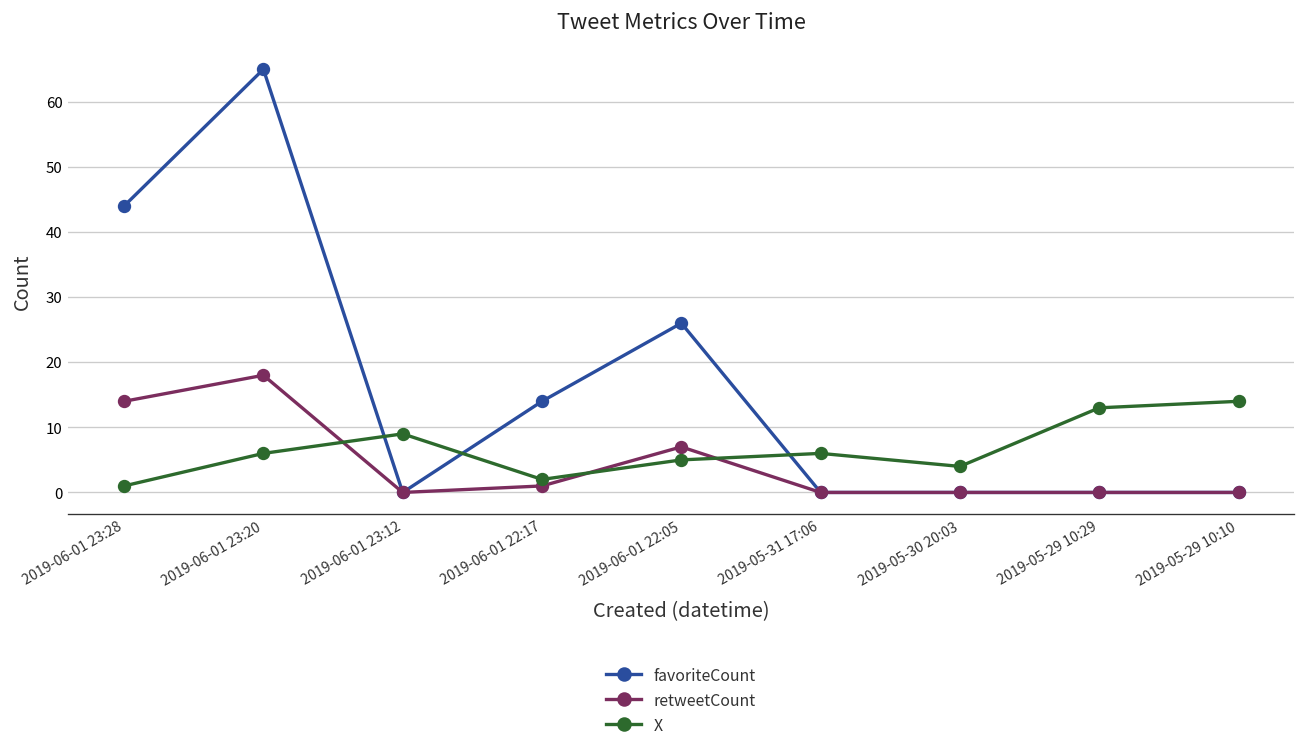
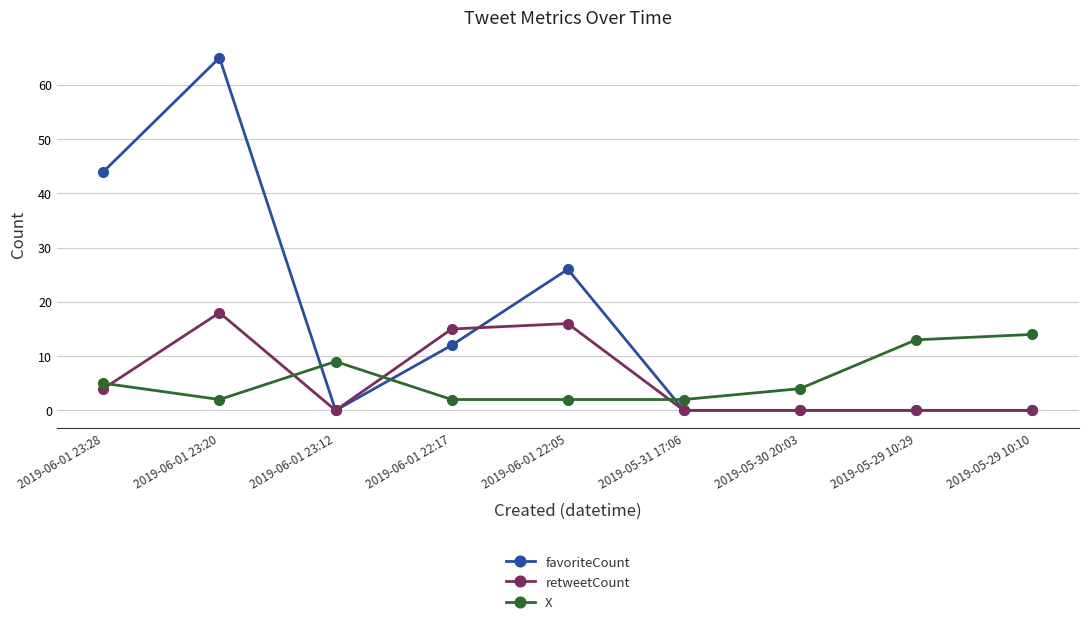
retweetCount, 2019-06-01 23:28: 14 -> 4
X, 2019-06-01 23:28: 1 -> 5
X, 2019-06-01 23:20: 6 -> 2
favoriteCount, 2019-06-01 22:17: 14 -> 12
retweetCount, 2019-06-01 22:17: 1 -> 15
retweetCount, 2019-06-01 22:05: 7 -> 16
X, 2019-06-01 22:05: 5 -> 2
X, 2019-05-31 17:06: 6 -> 2
